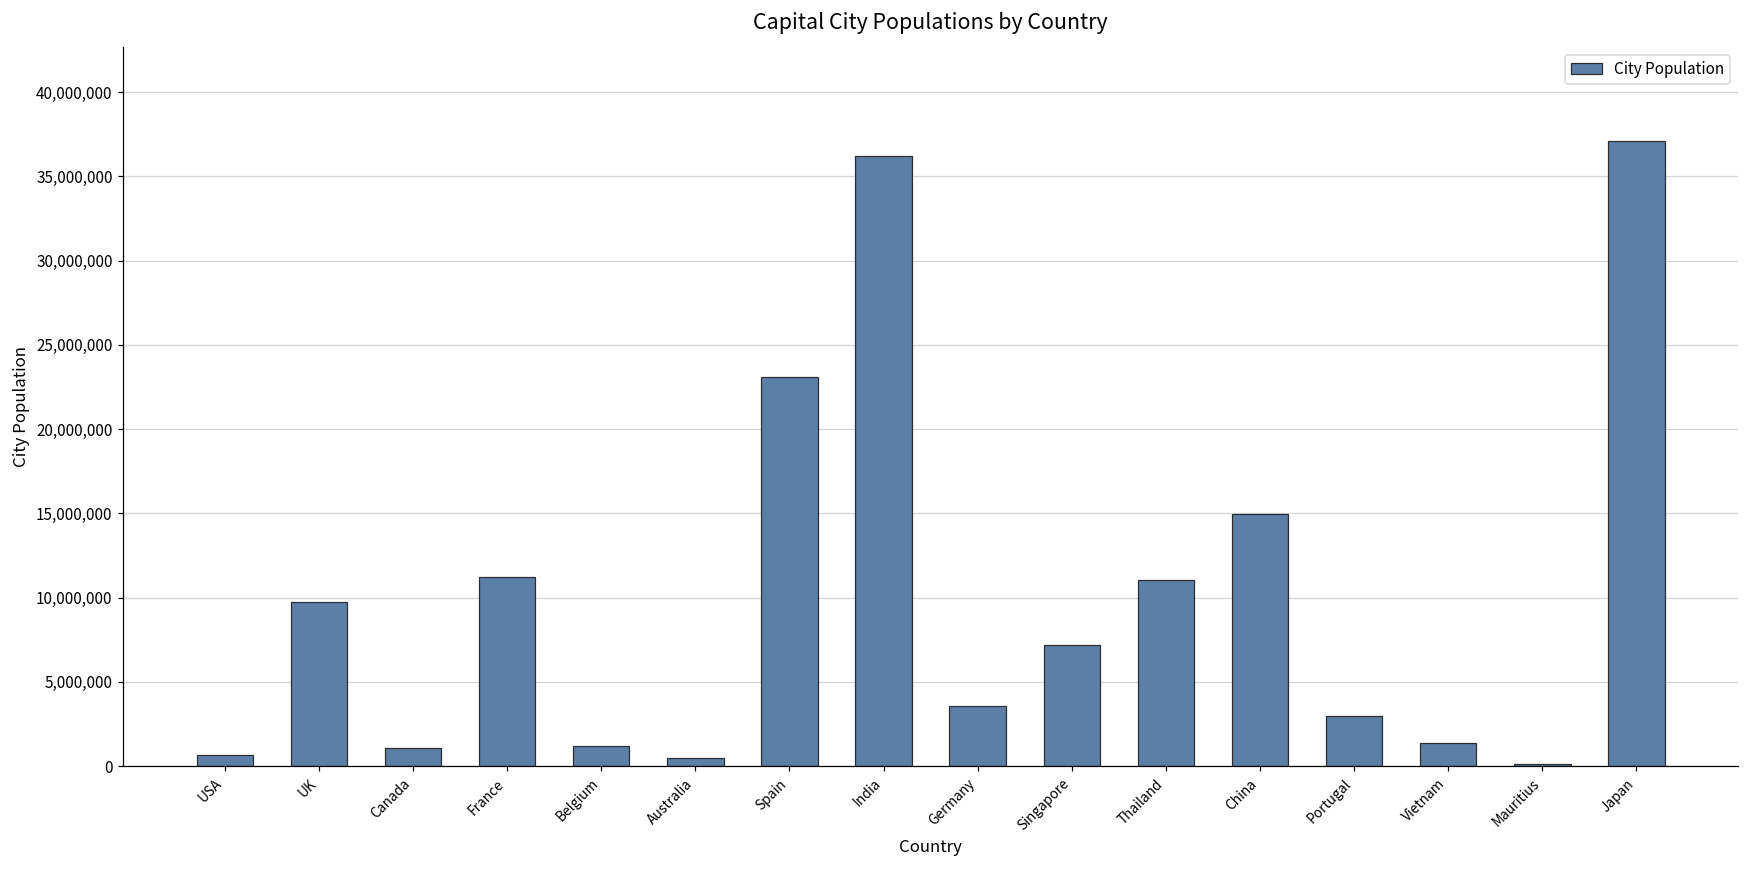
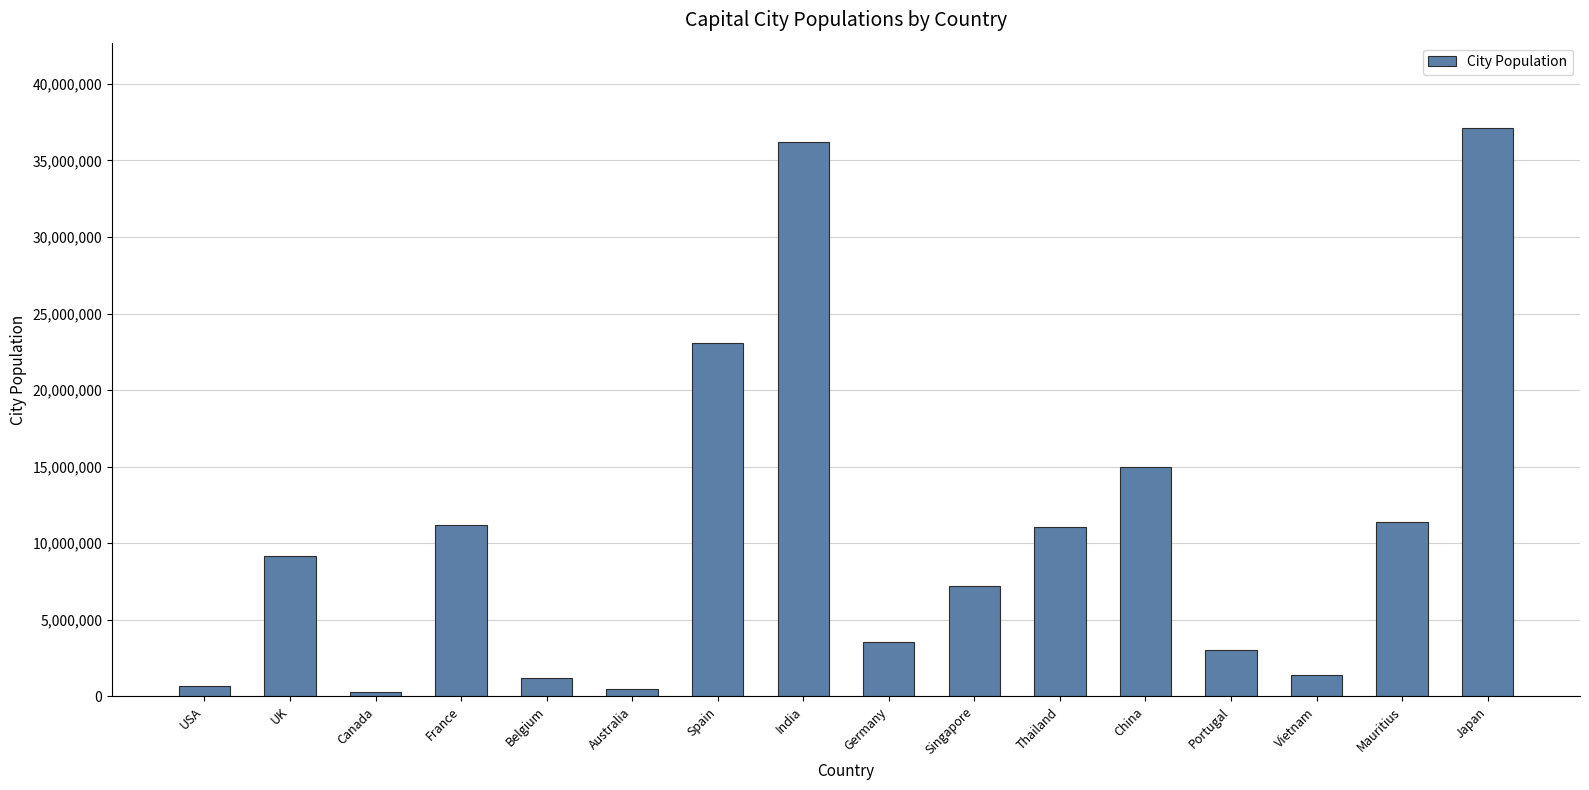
UK: 9,700,000 -> 9,200,000
Canada: 1,100,000 -> 300,000
Mauritius: 100,000 -> 11,400,000
